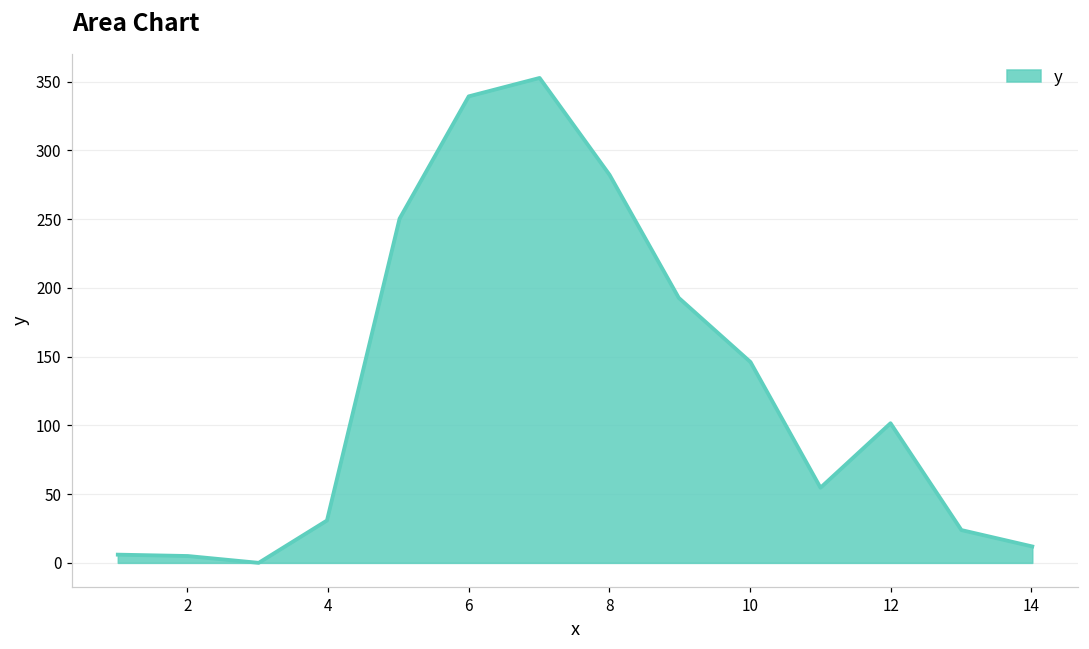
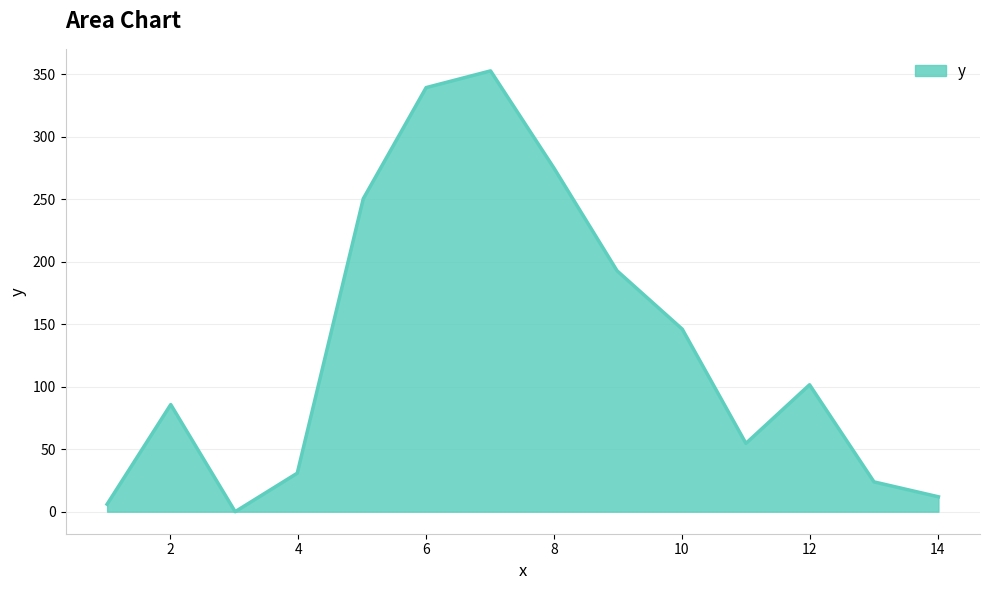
2: 5 -> 86
8: 282 -> 275
